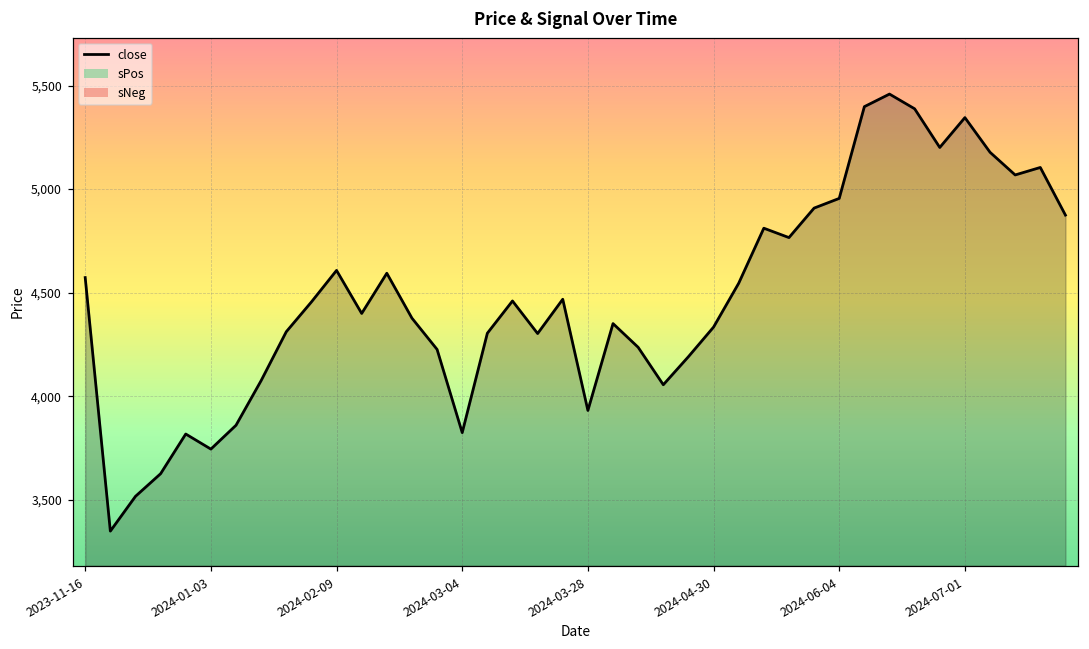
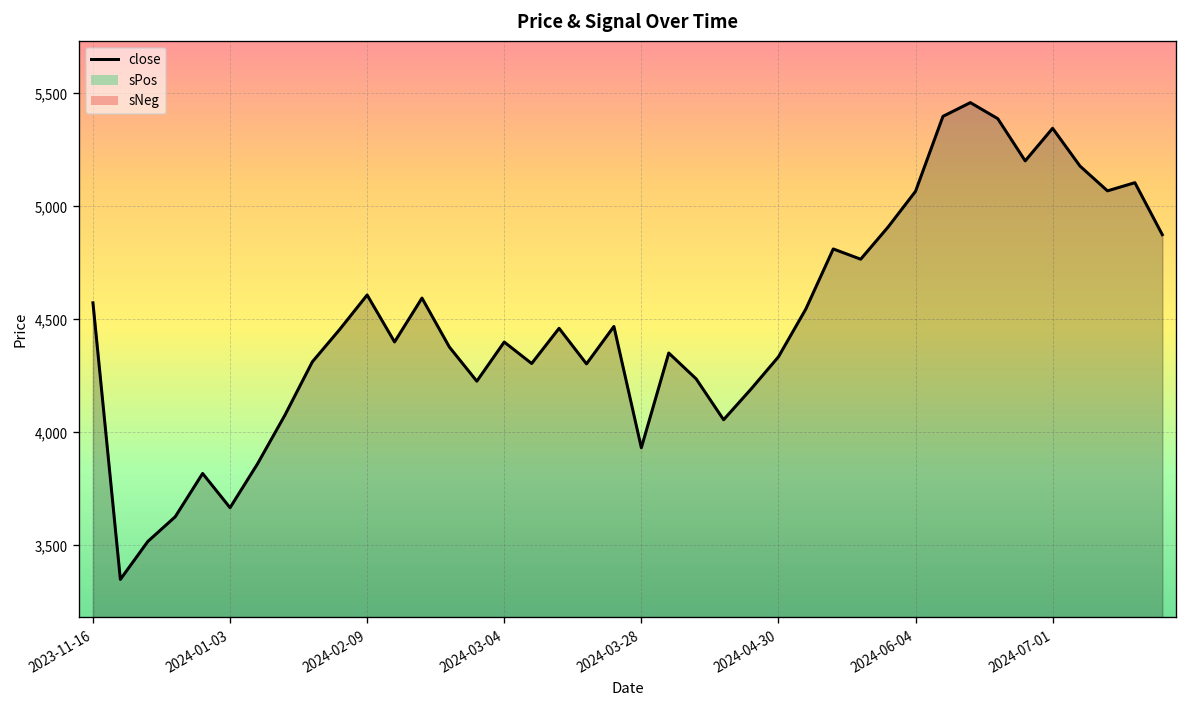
close, 2024-01-03: 3,750 -> 3,670
close, 2024-03-04: 3,820 -> 4,400
close, 2024-06-04: 4,960 -> 5,070
